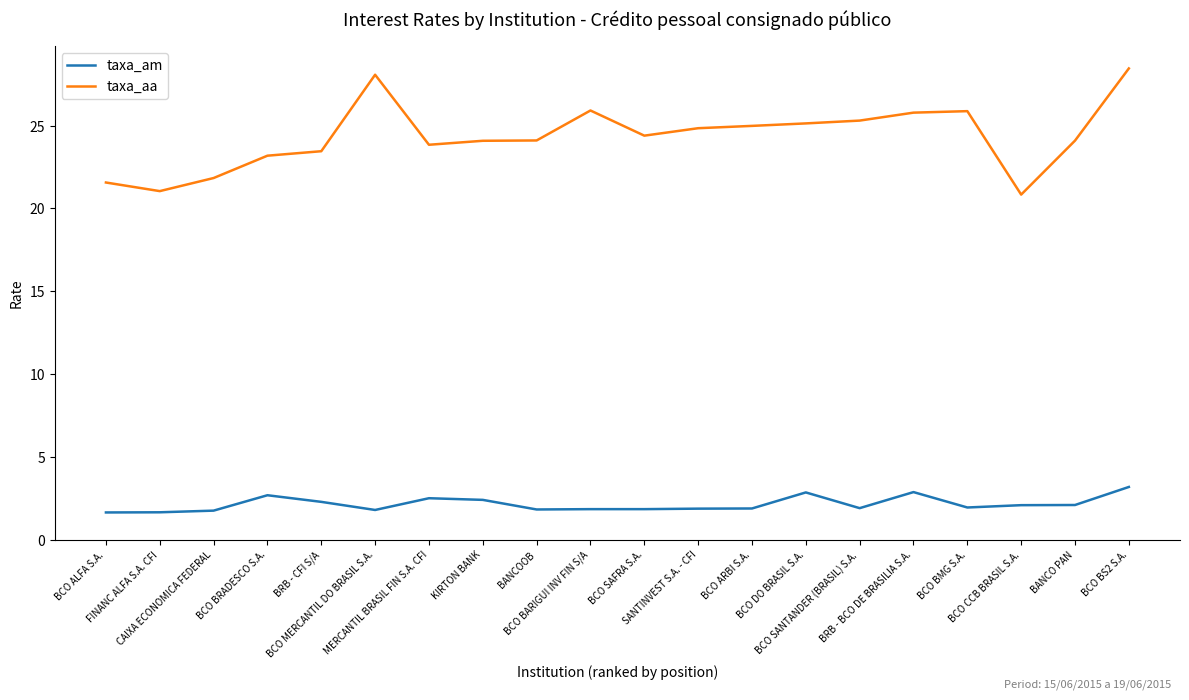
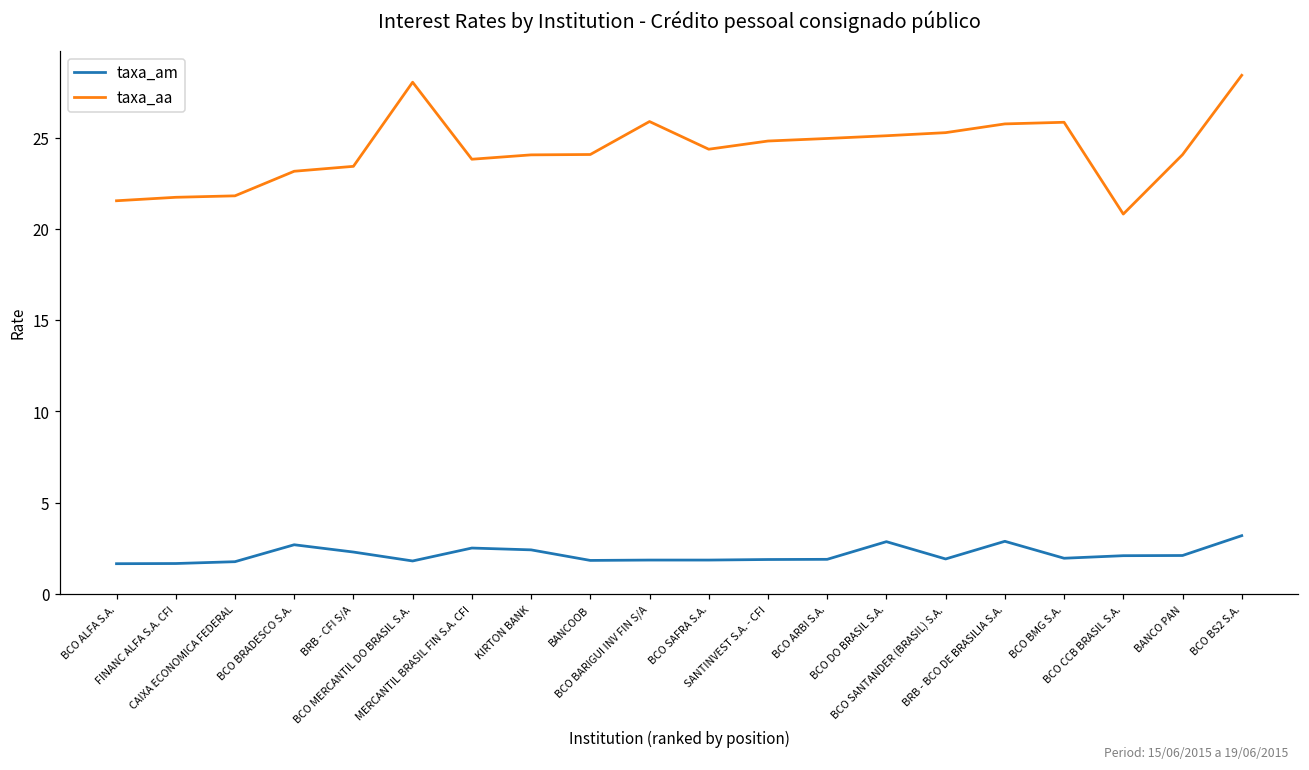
taxa_aa, FINANC ALFA S.A. CFI: 21.1 -> 21.8
